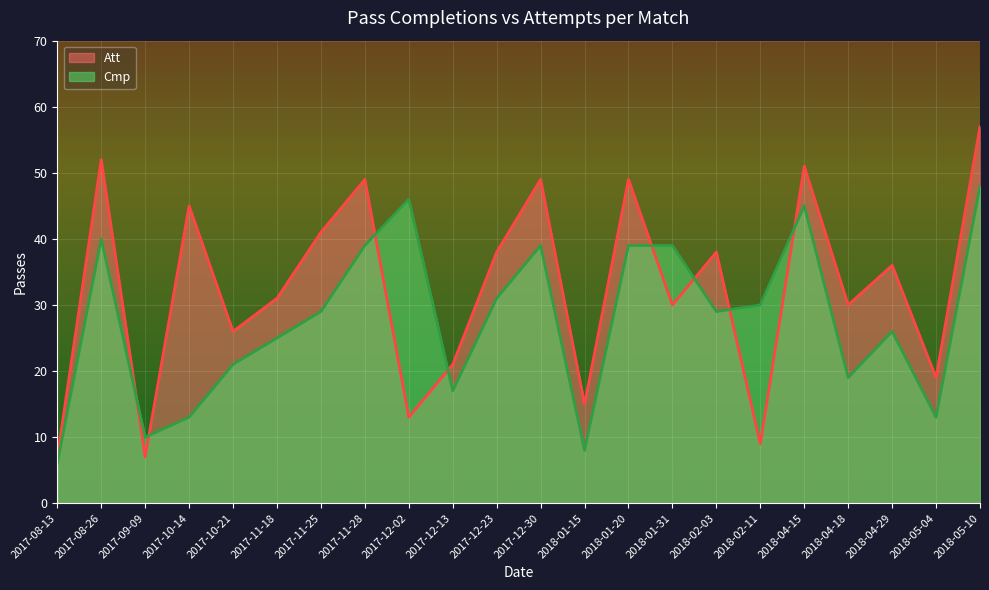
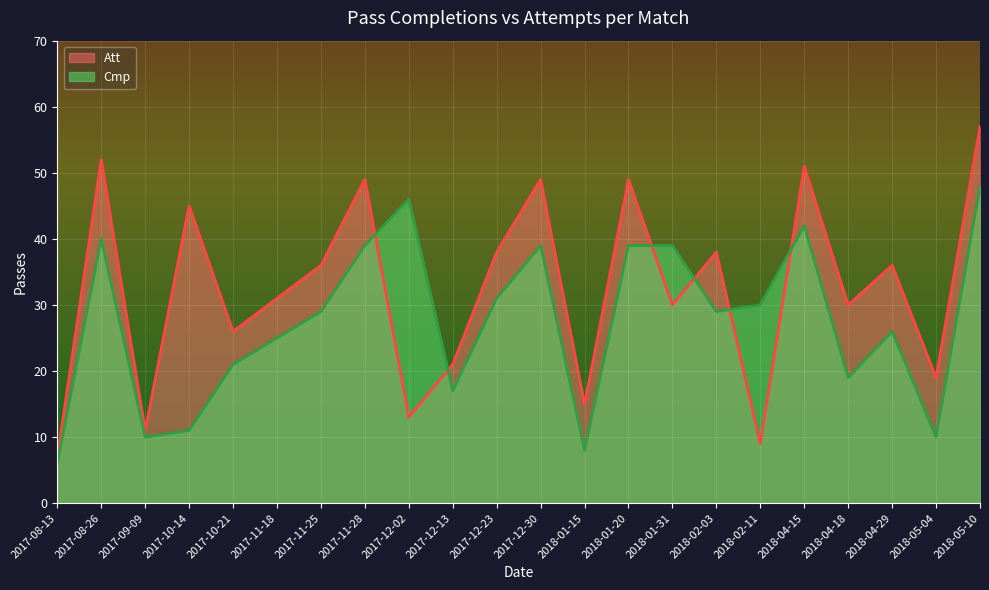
Att, 2017-09-09: 7 -> 11
Cmp, 2017-10-14: 13 -> 11
Att, 2017-11-25: 41 -> 36
Cmp, 2018-04-15: 45 -> 42
Cmp, 2018-05-04: 13 -> 10
